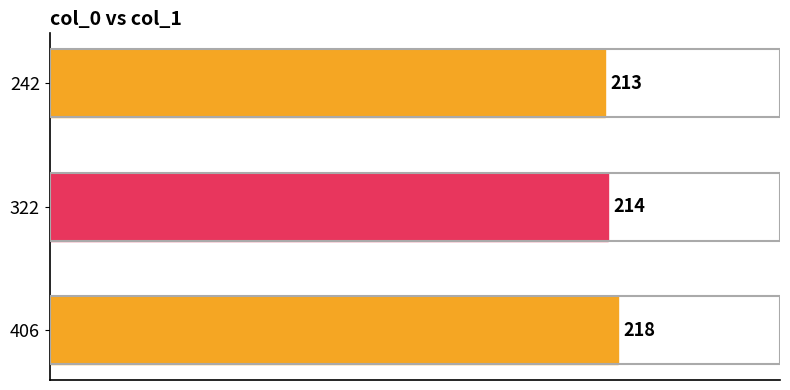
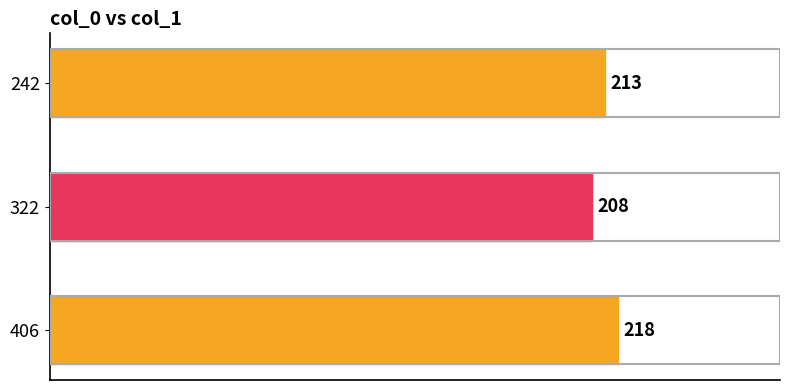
322: 214 -> 208
